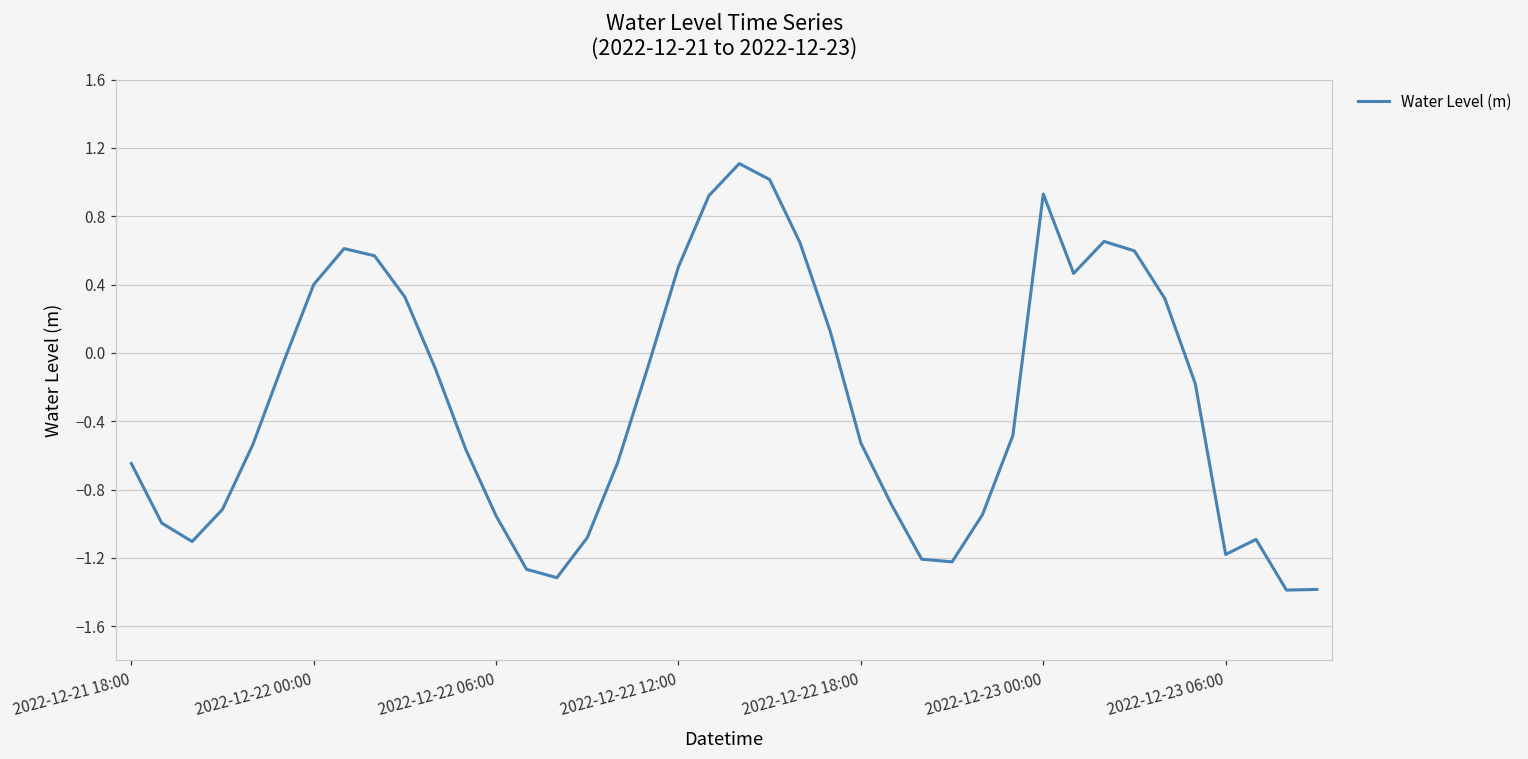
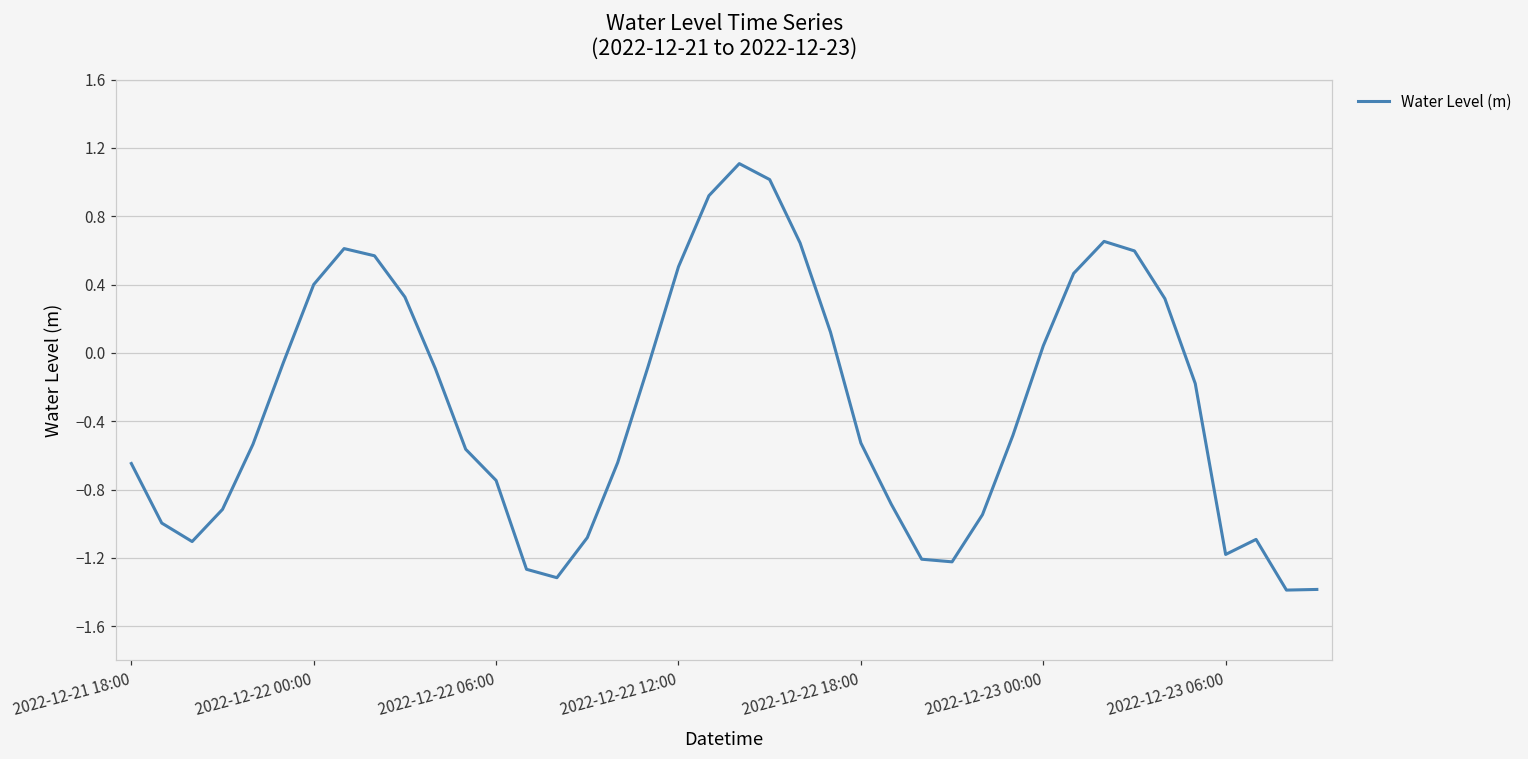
2022-12-22 06:00: -0.95 -> -0.75
2022-12-23 00:00: 0.93 -> 0.04
